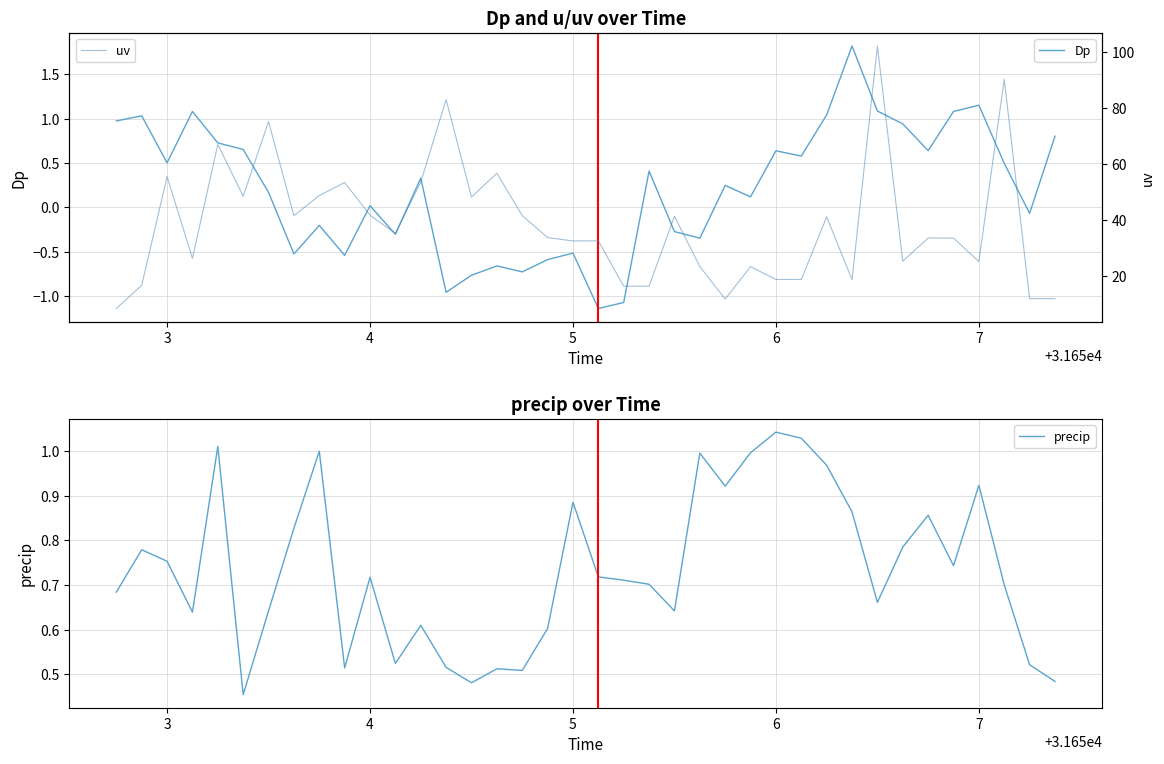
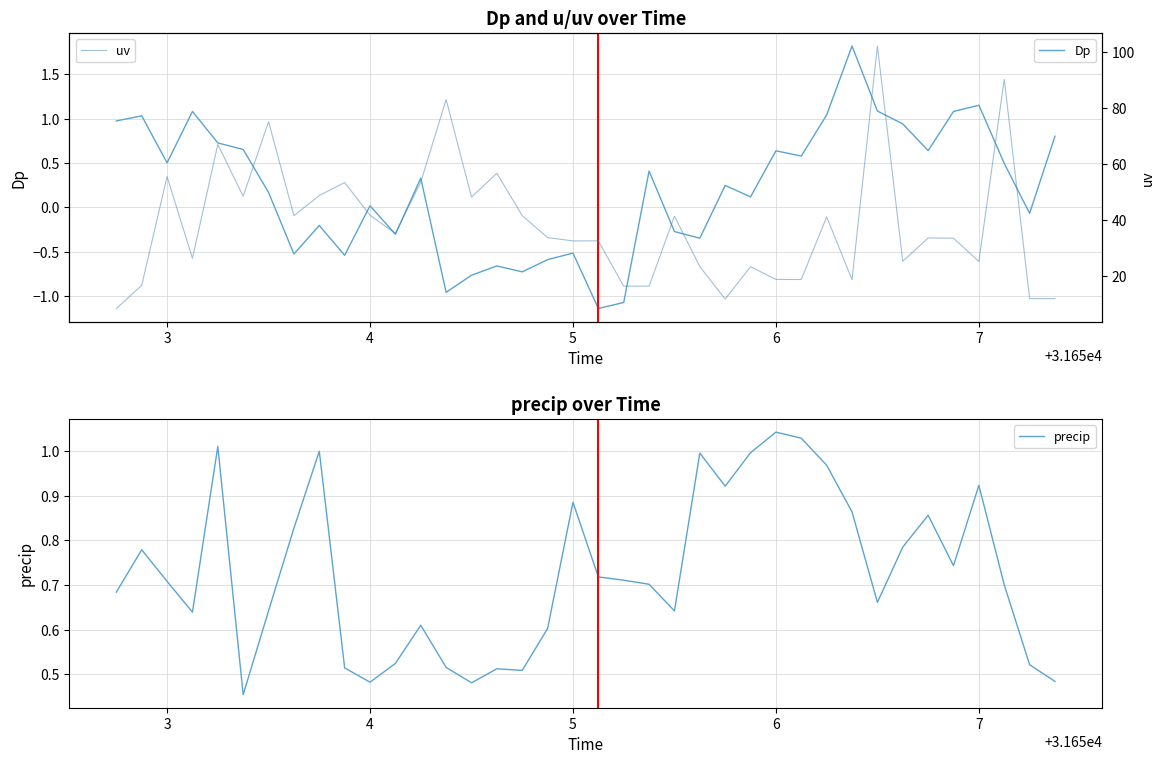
precip over Time, 3: 0.75 -> 0.71
precip over Time, 4: 0.72 -> 0.48
